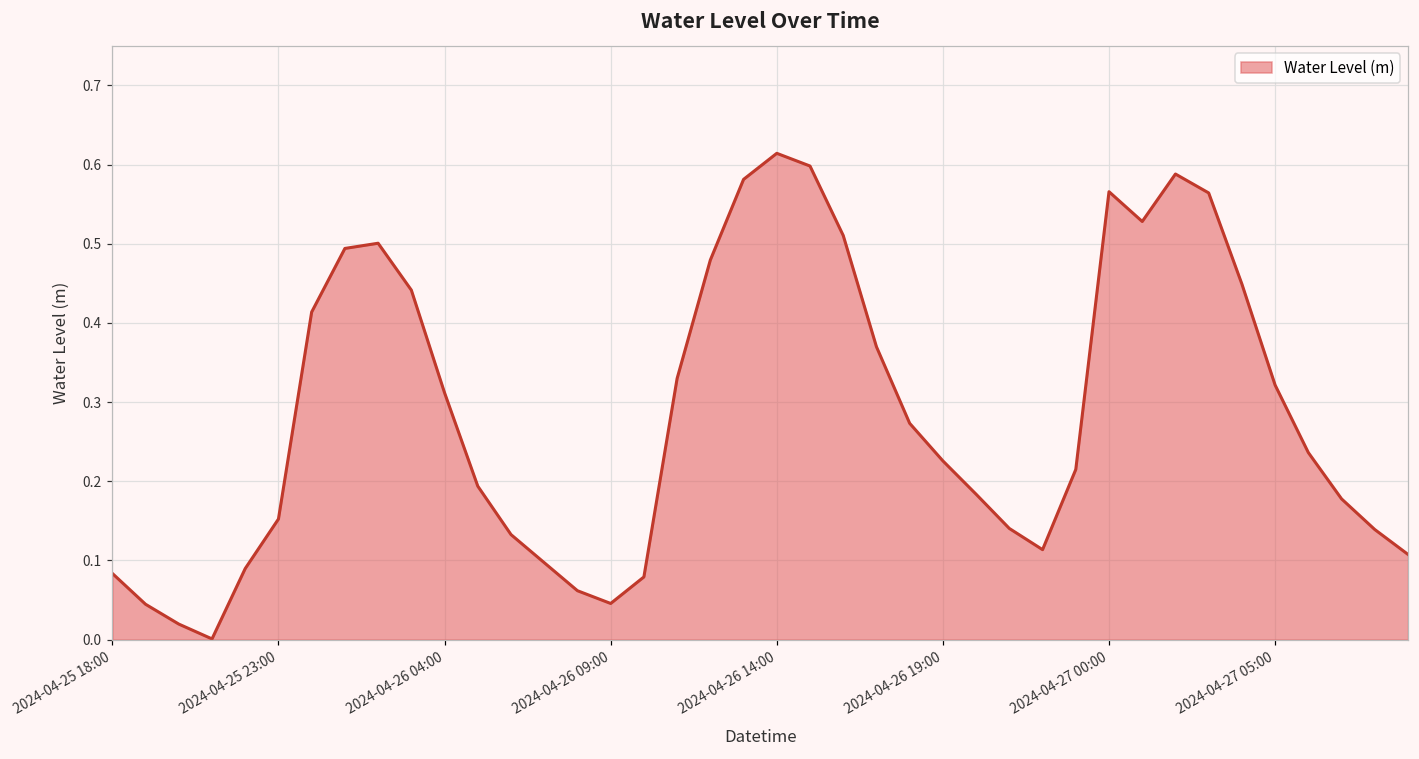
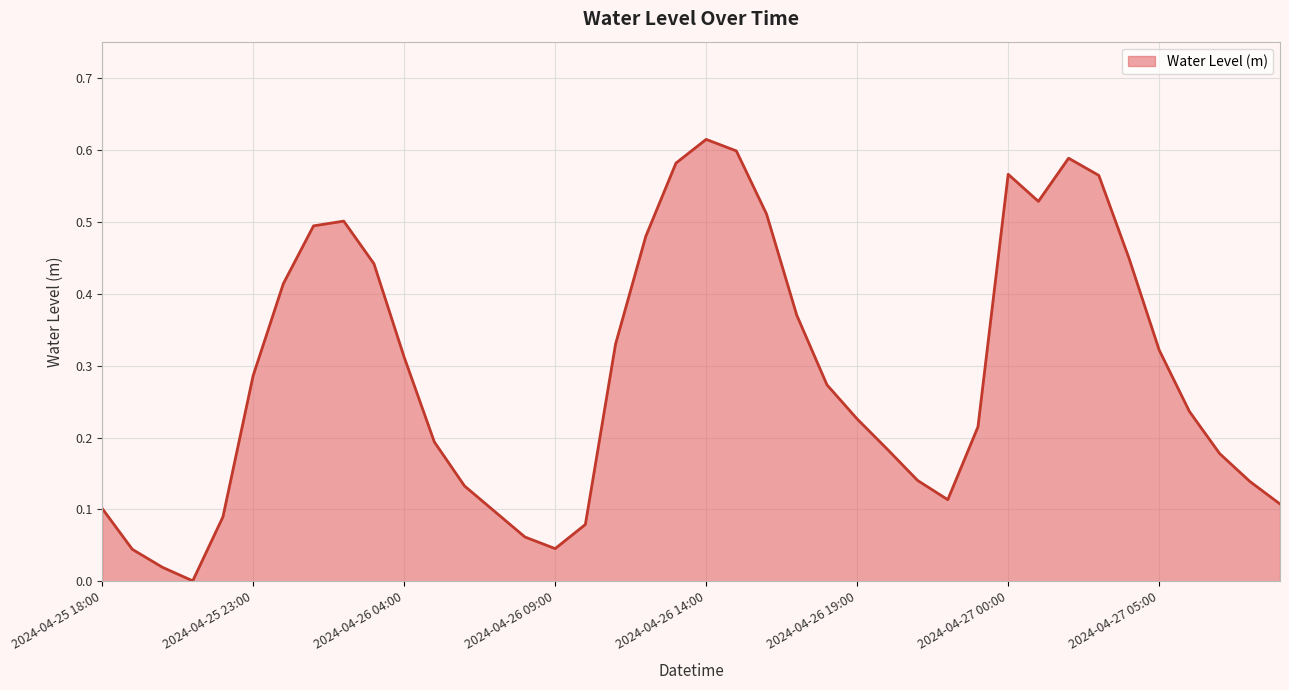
2024-04-25 18:00: 0.08 -> 0.10
2024-04-25 23:00: 0.15 -> 0.29
